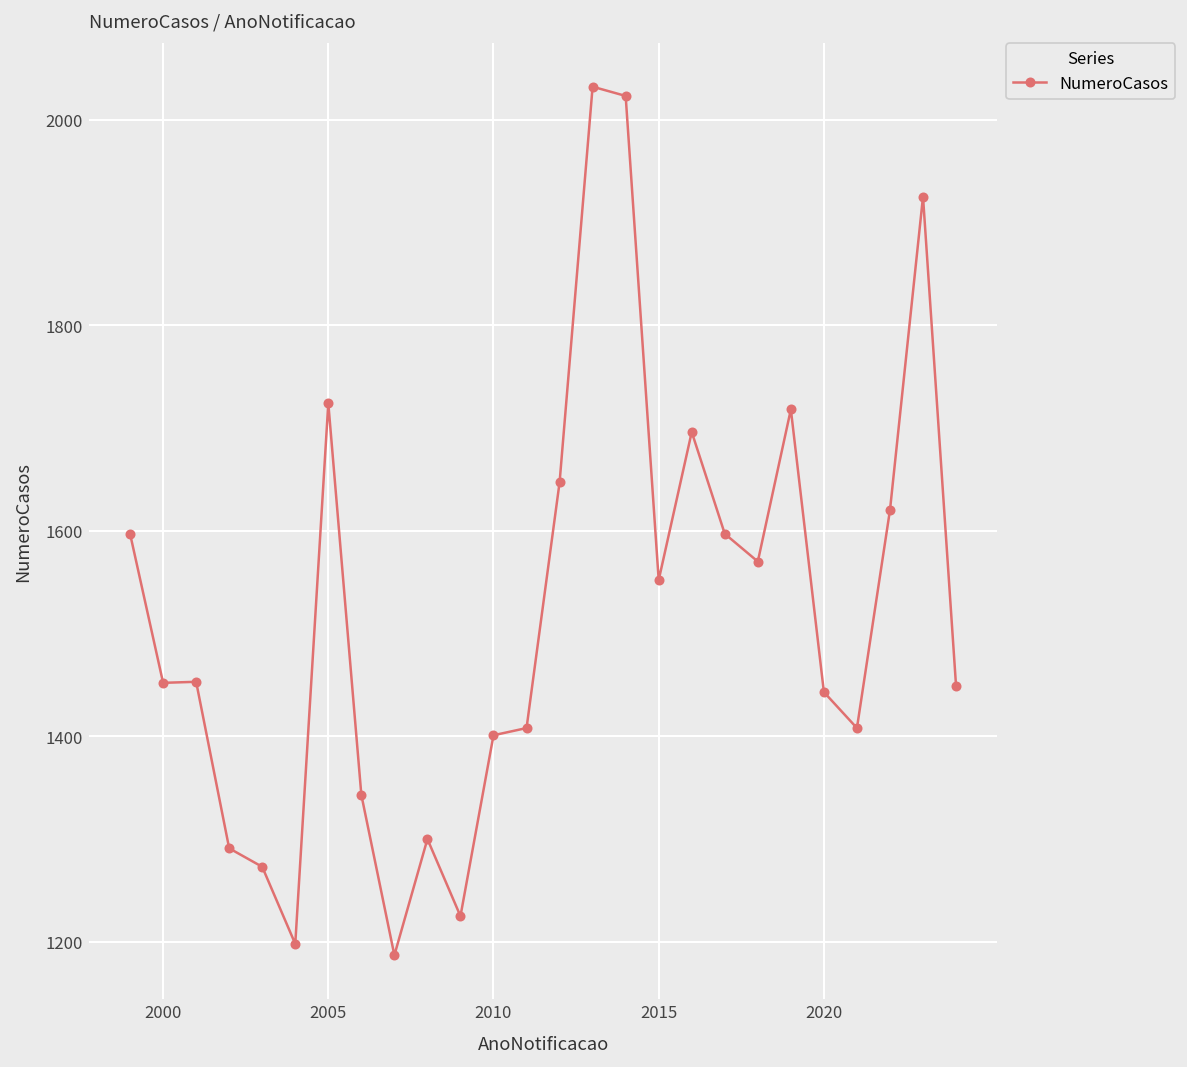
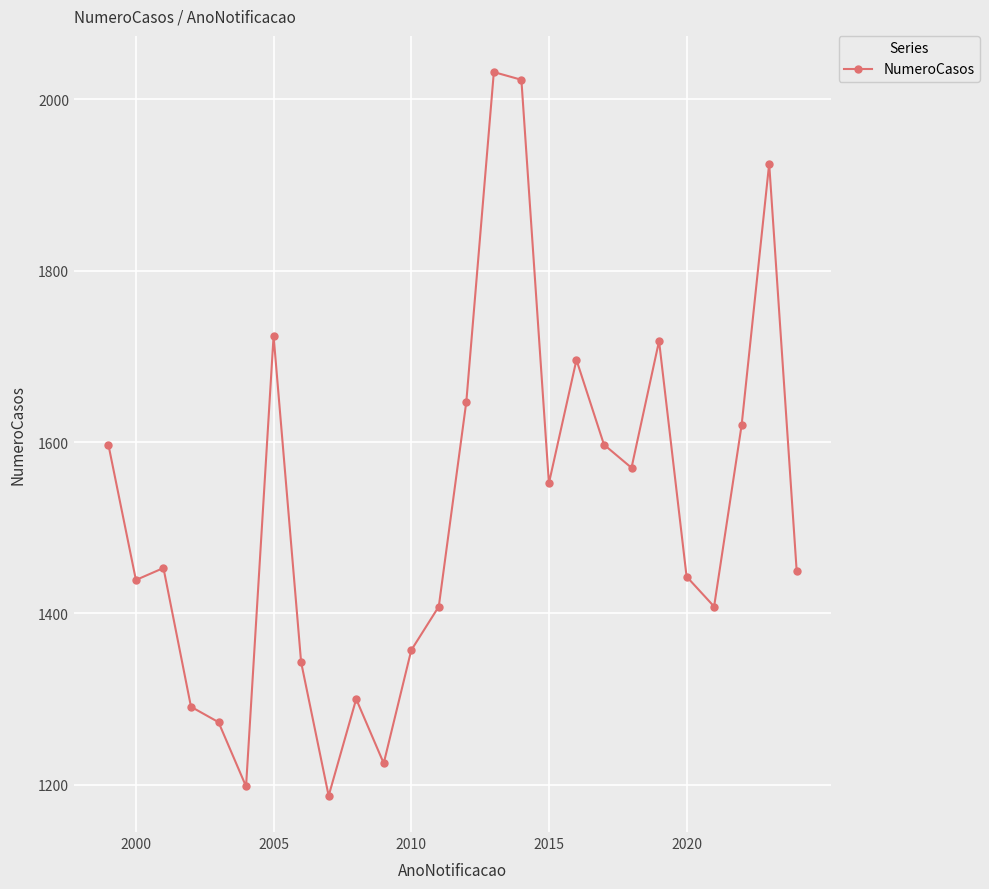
2000: 1450 -> 1440
2010: 1400 -> 1360
